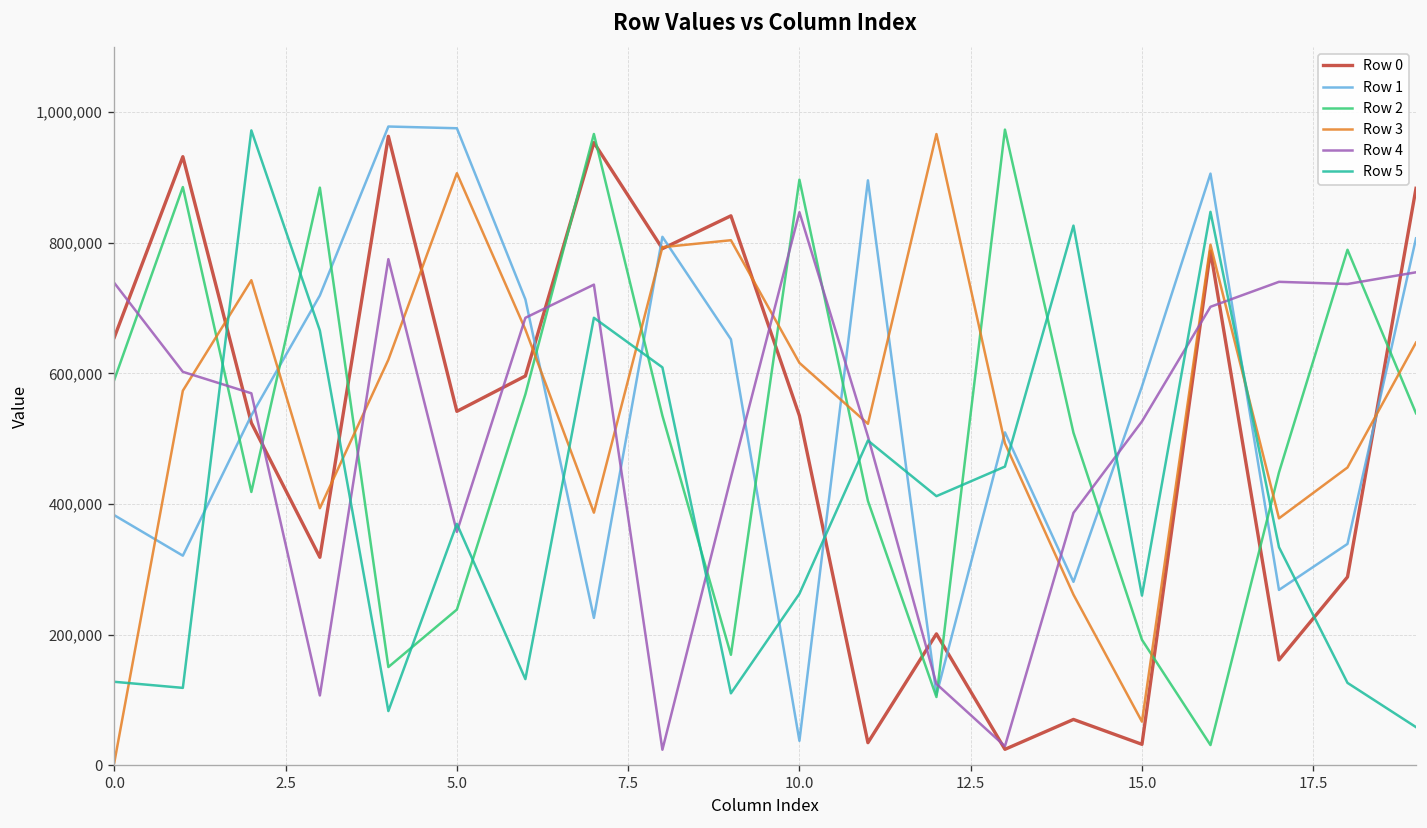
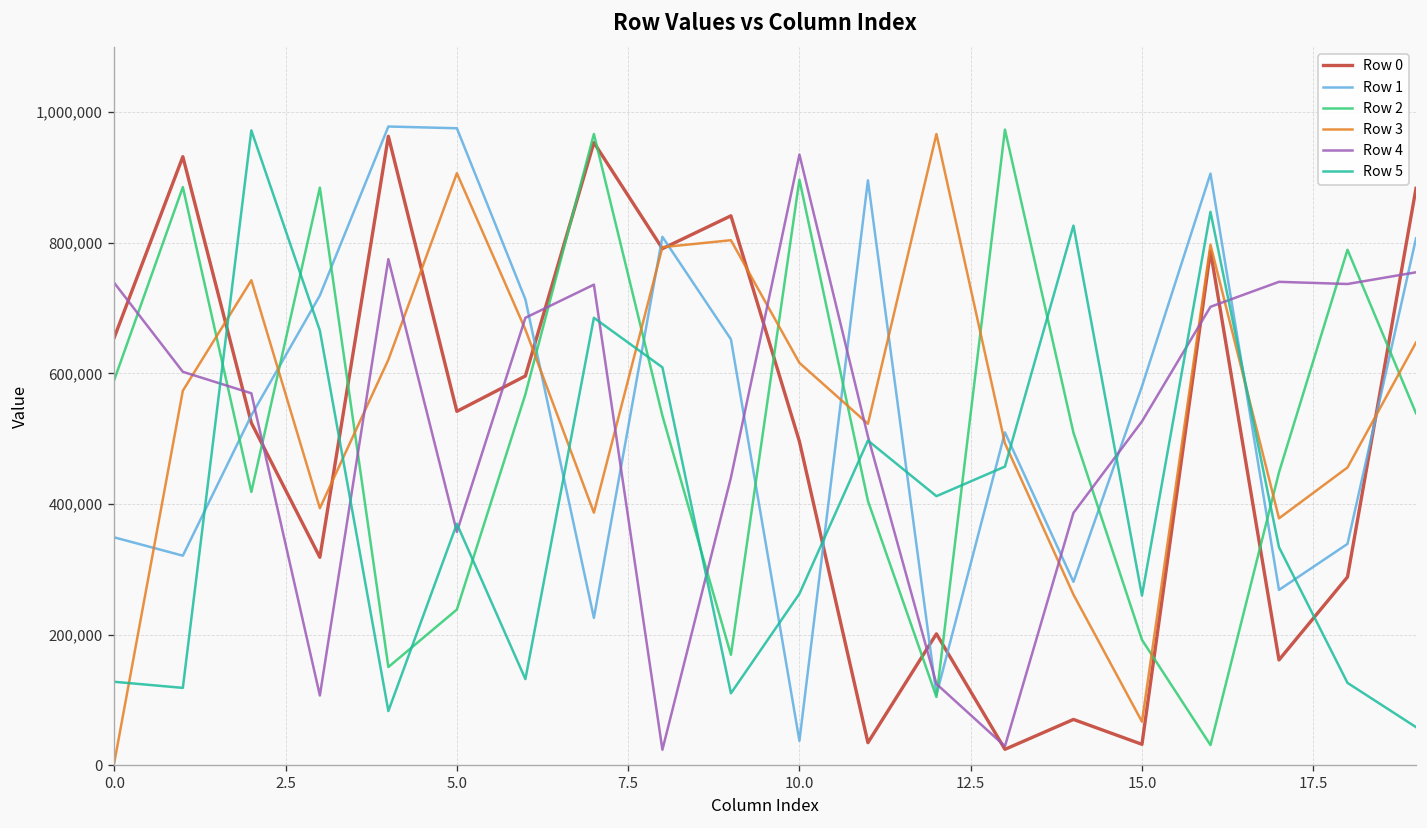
Row 1, 0.0: 380,000 -> 350,000
Row 0, 10.0: 540,000 -> 500,000
Row 4, 10.0: 850,000 -> 930,000
